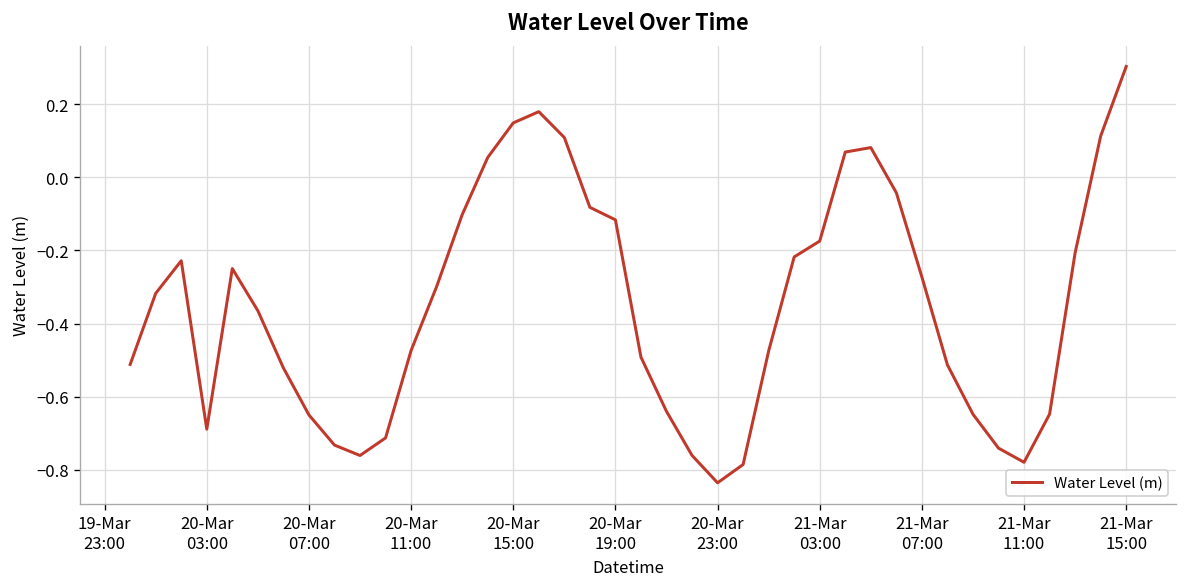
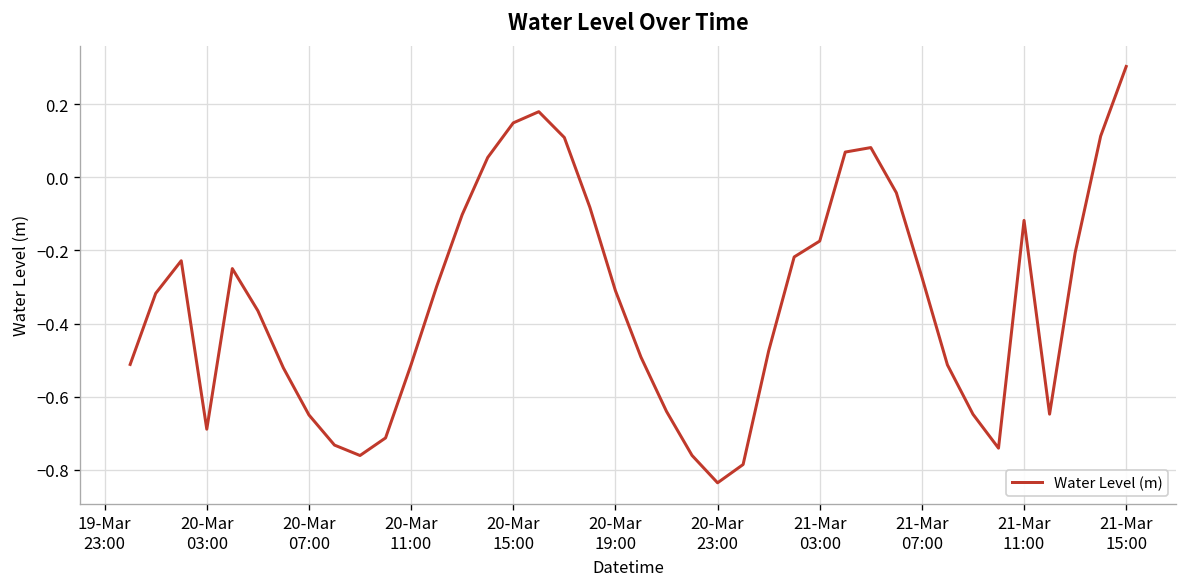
20-Mar 11:00: -0.47 -> -0.51
20-Mar 19:00: -0.12 -> -0.31
21-Mar 11:00: -0.78 -> -0.12
